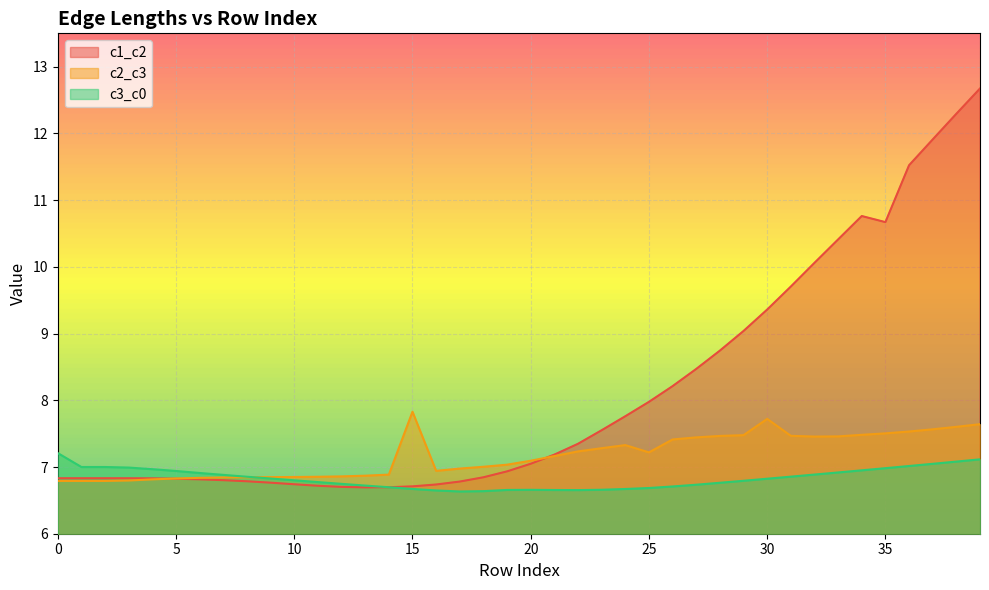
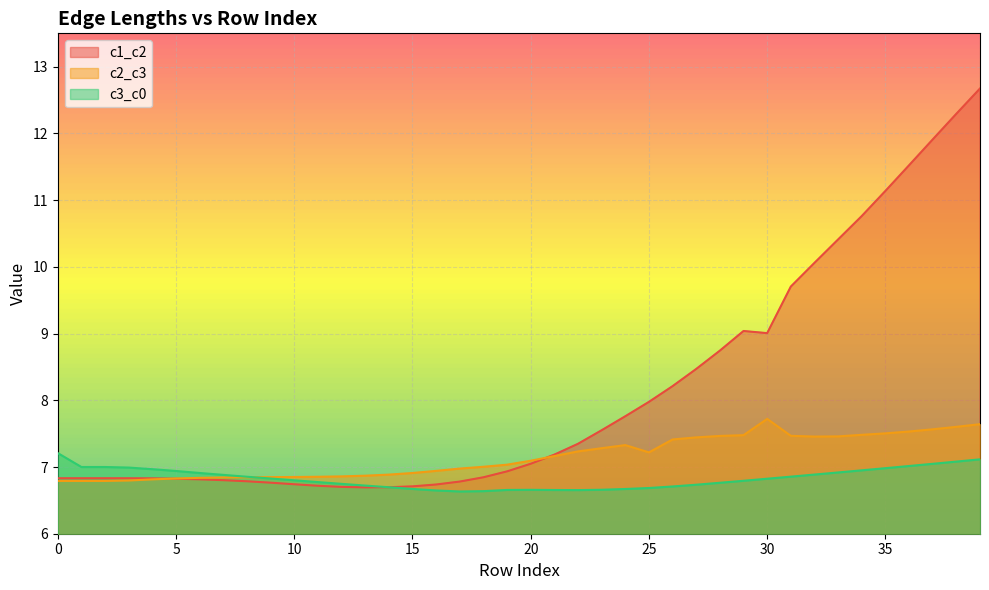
c2_c3, 15: 7.8 -> 6.9
c1_c2, 30: 9.4 -> 9.0
c1_c2, 35: 10.7 -> 11.1
